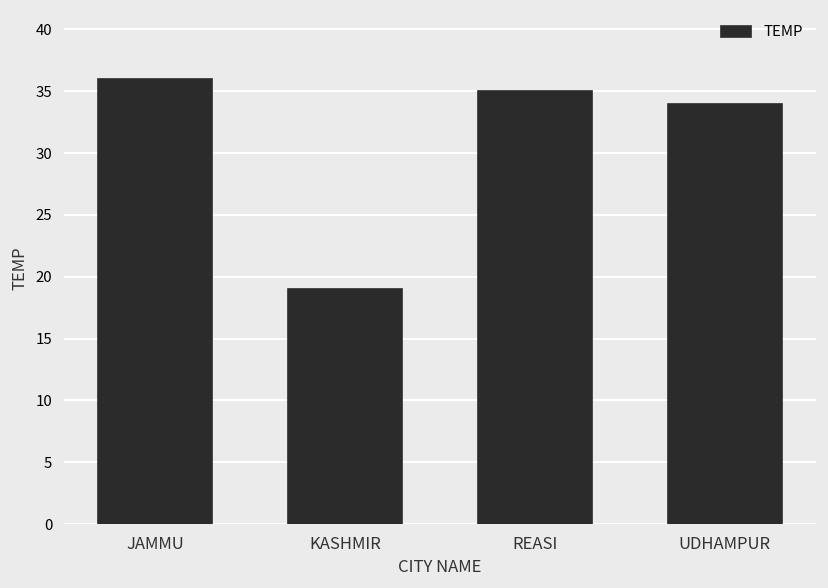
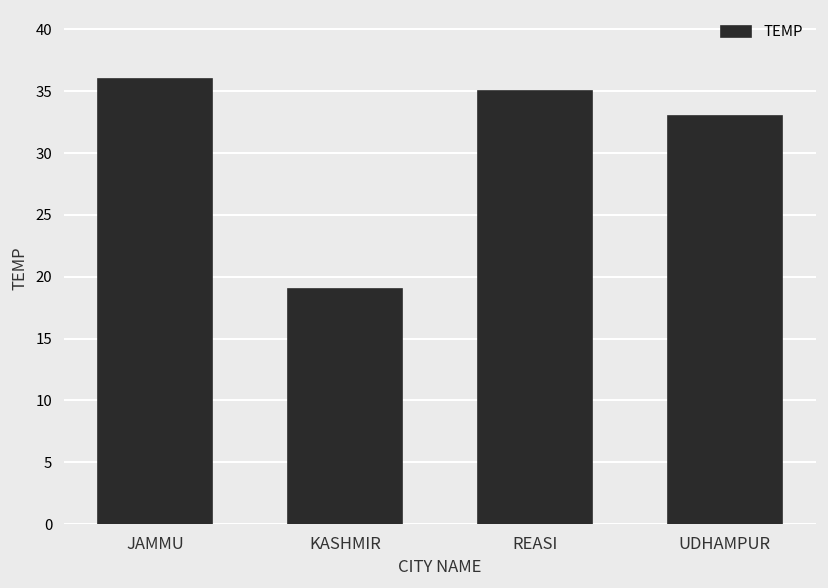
UDHAMPUR: 34 -> 33
